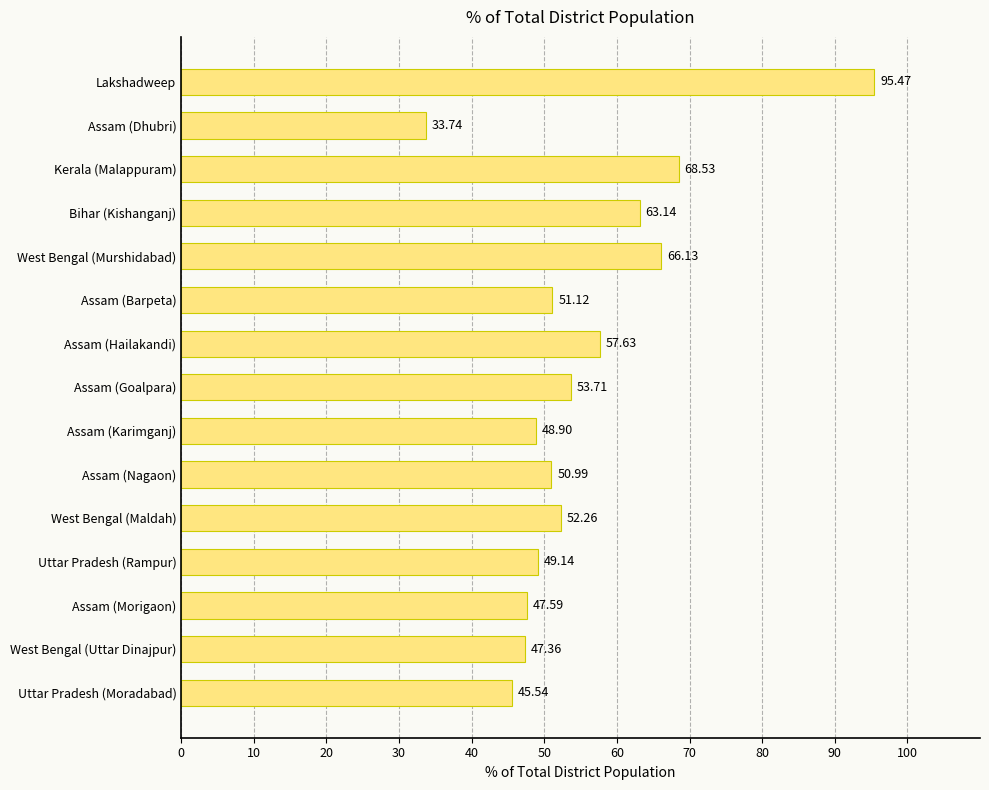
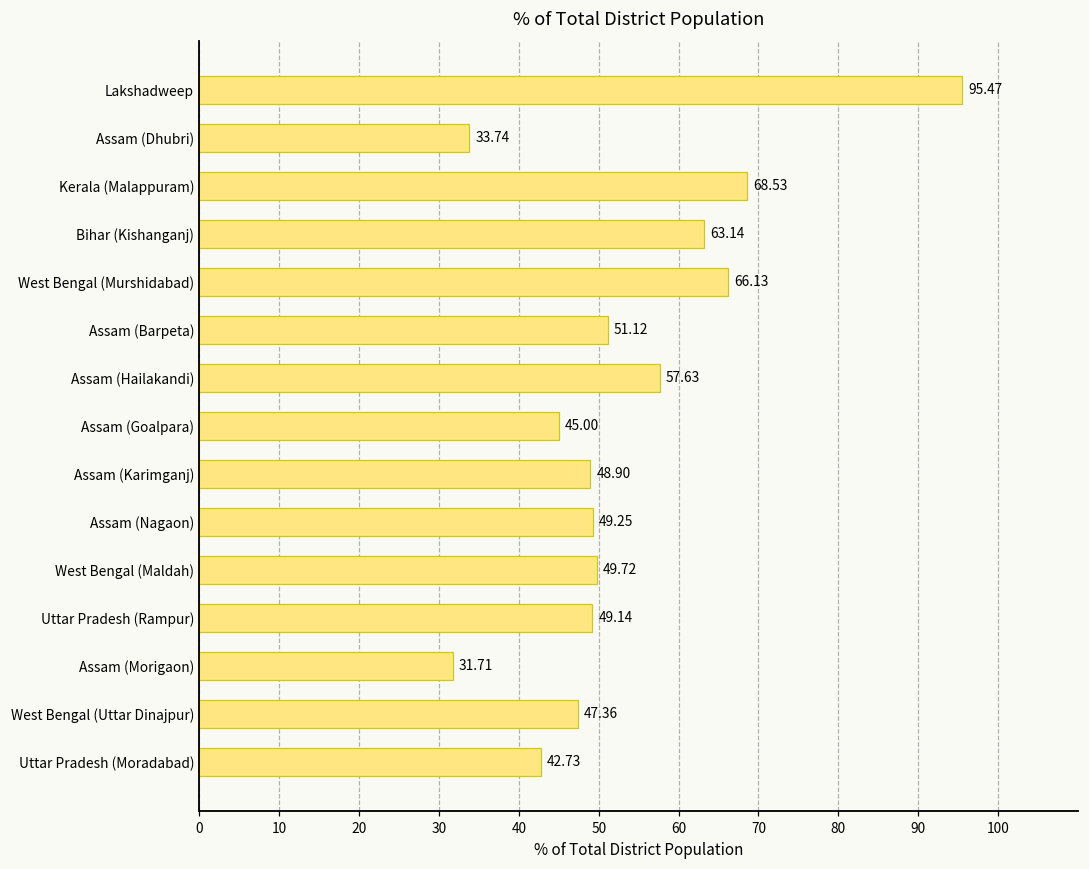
Assam (Goalpara): 53.71 -> 45.00
Assam (Nagaon): 50.99 -> 49.25
West Bengal (Maldah): 52.26 -> 49.72
Assam (Morigaon): 47.59 -> 31.71
Uttar Pradesh (Moradabad): 45.54 -> 42.73
